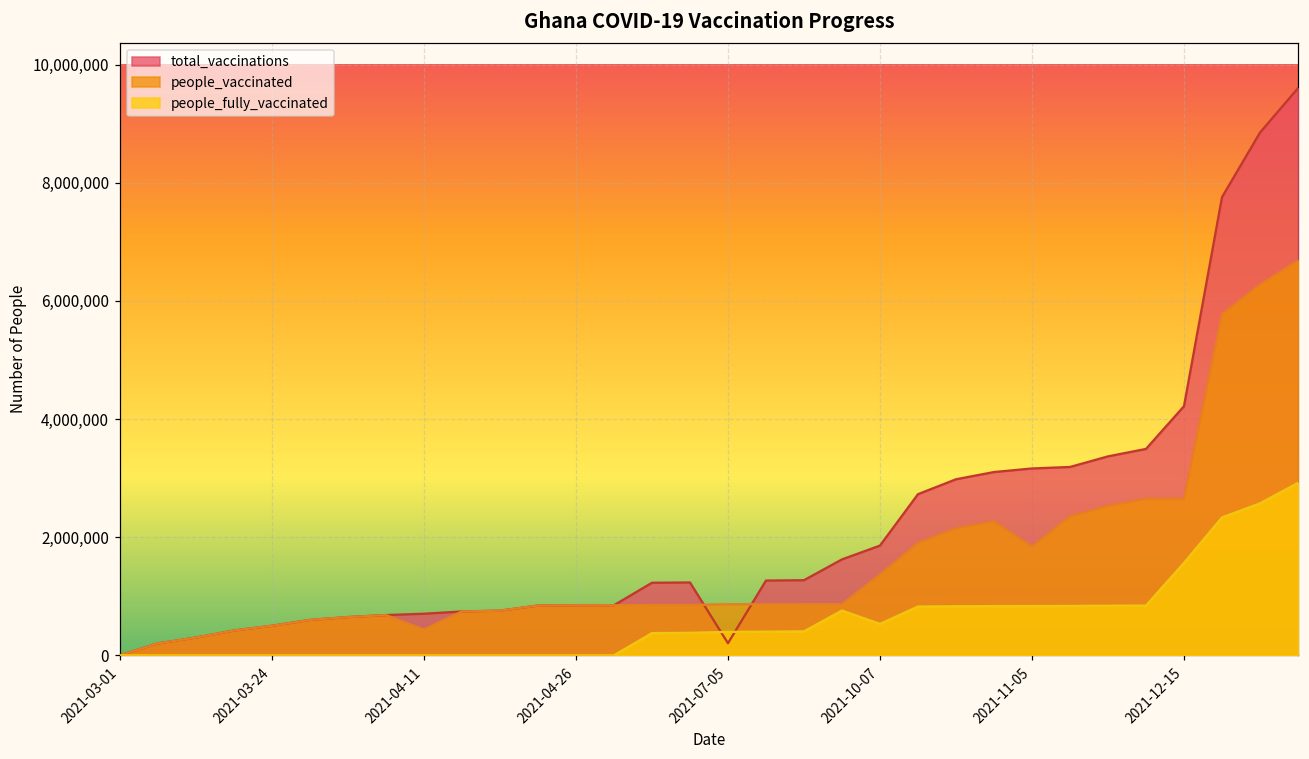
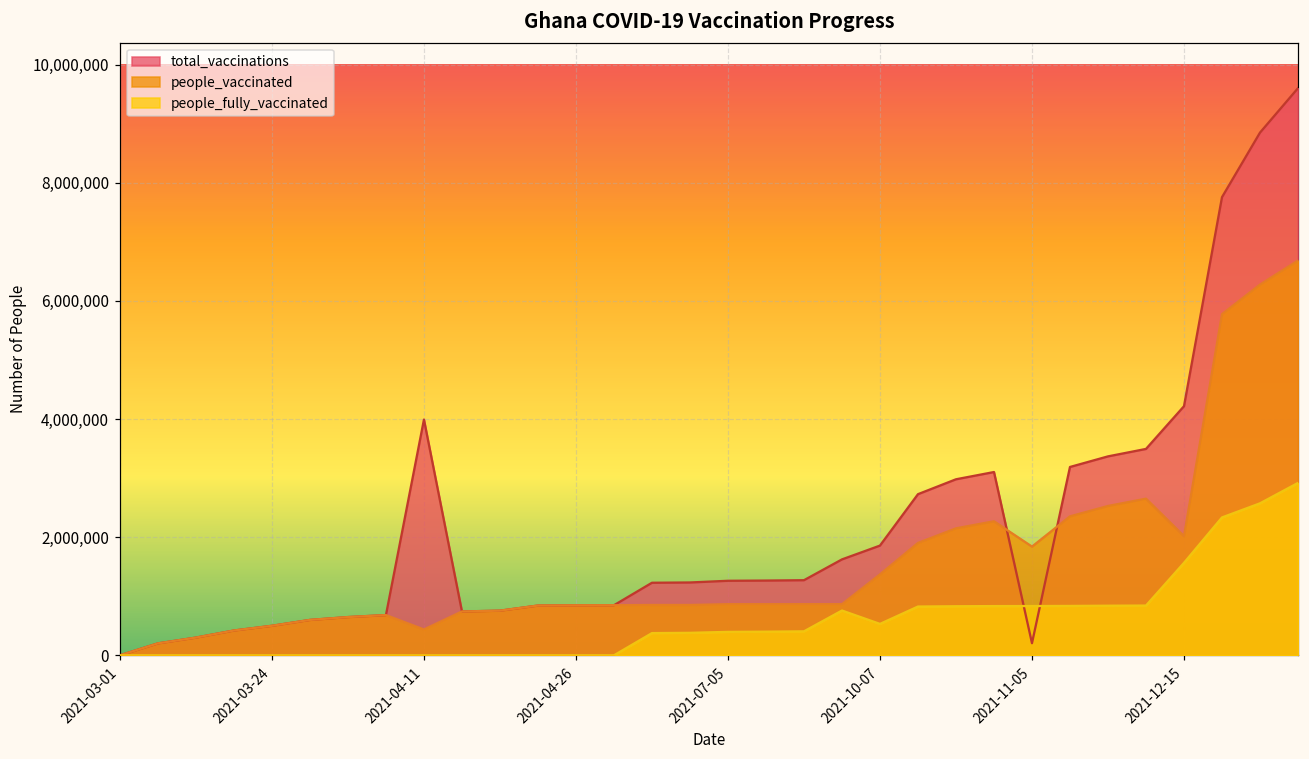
total_vaccinations, 2021-04-11: 700,000 -> 4,000,000
total_vaccinations, 2021-07-05: 200,000 -> 1,300,000
total_vaccinations, 2021-11-05: 3,200,000 -> 200,000
people_vaccinated, 2021-12-15: 2,700,000 -> 2,000,000
